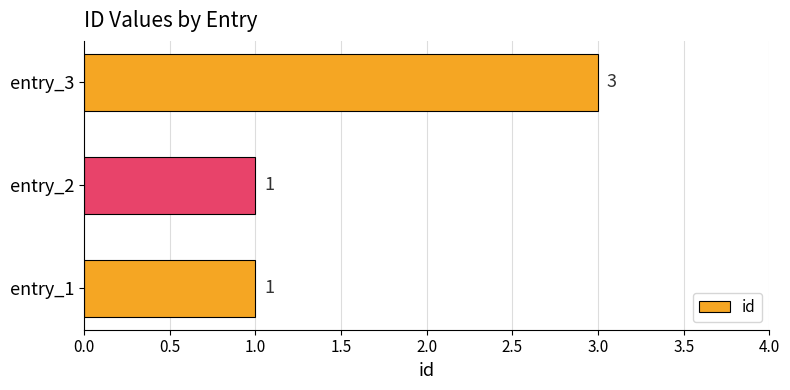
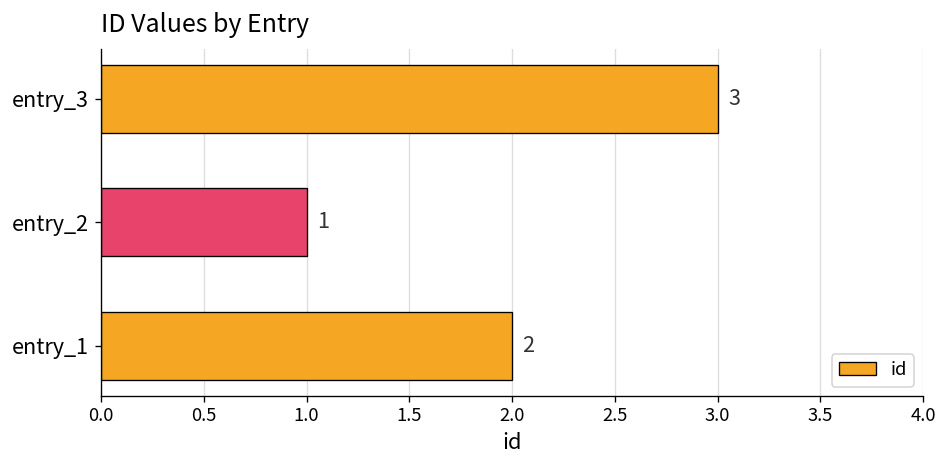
entry_1: 1 -> 2
